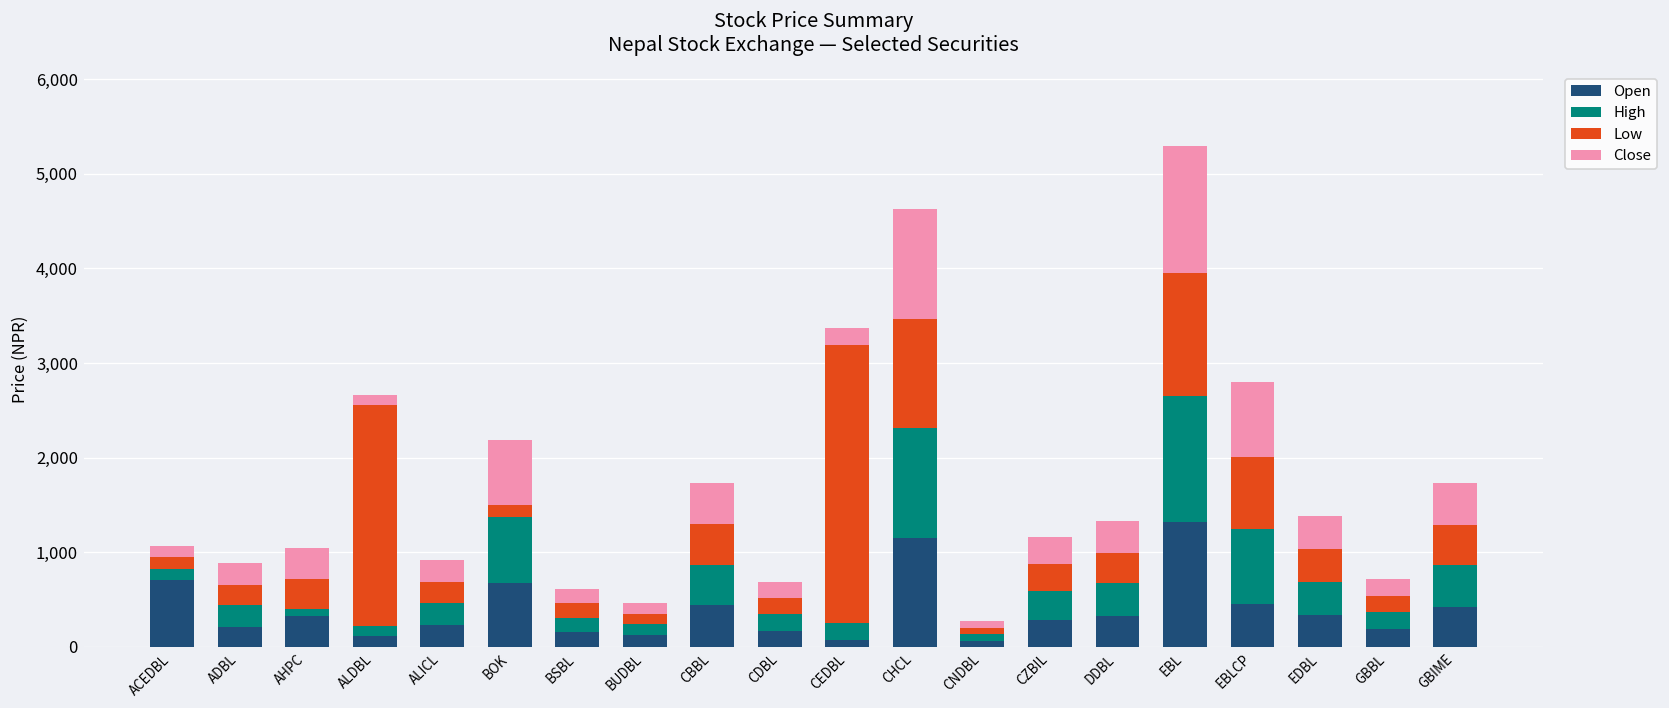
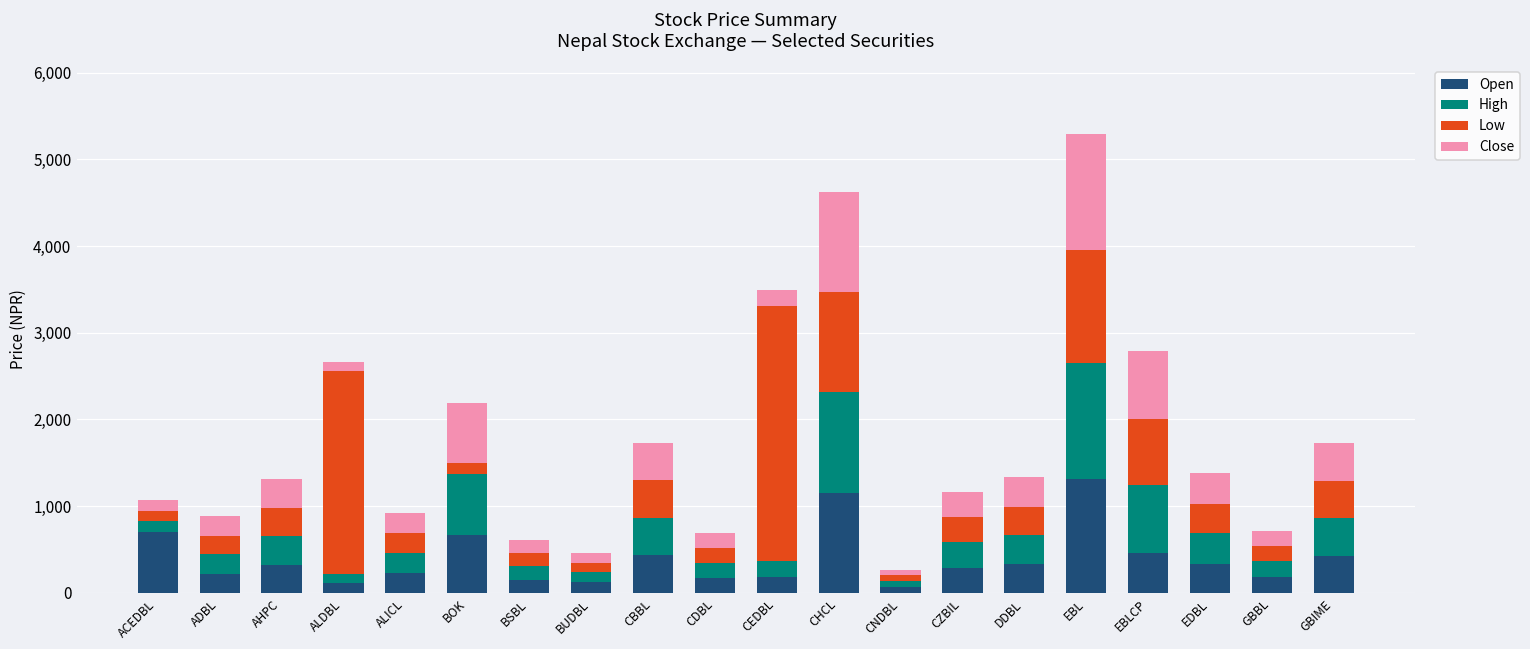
High, AHPC: 100 -> 300
Open, CEDBL: 100 -> 200
